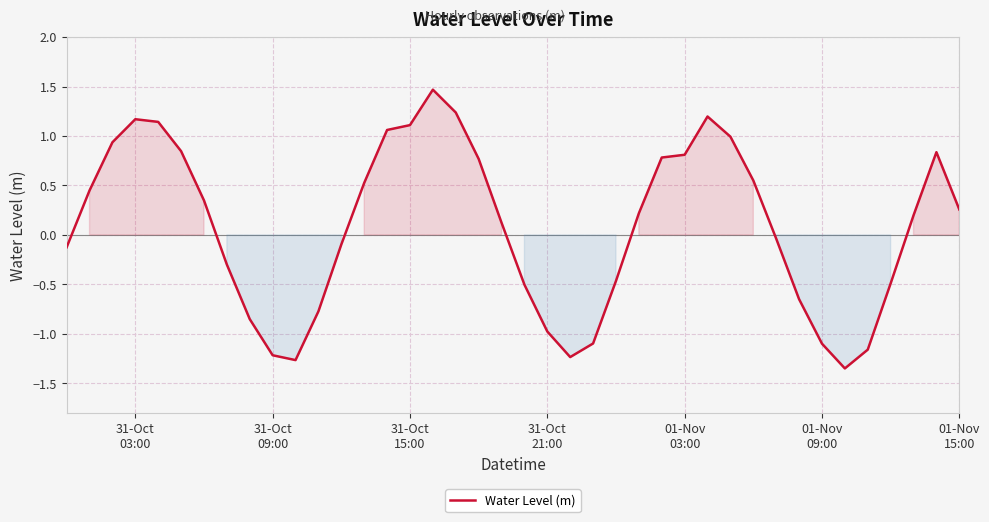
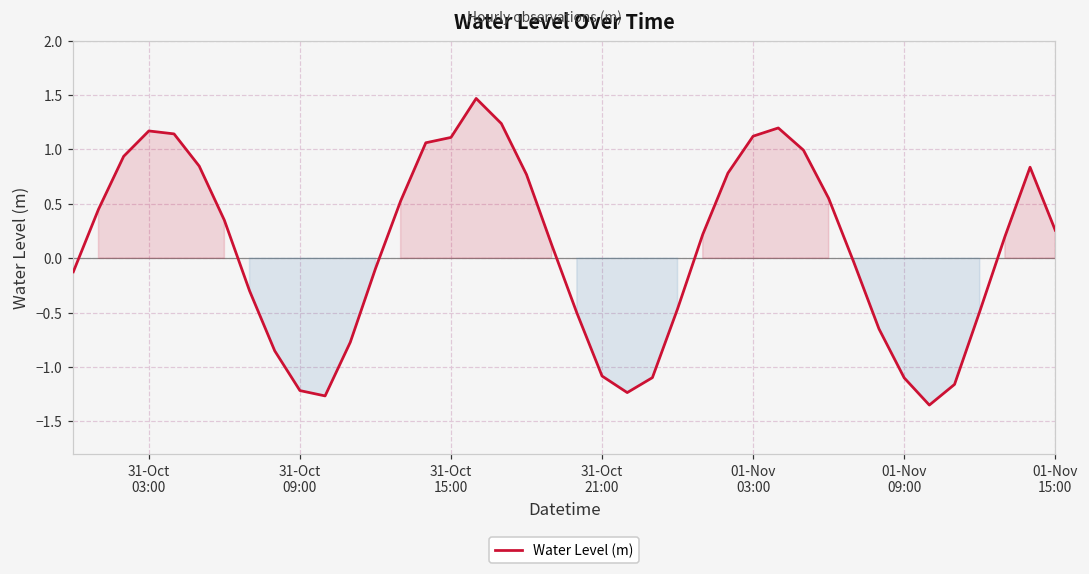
31-Oct 21:00: -1.0 -> -1.1
01-Nov 03:00: 0.8 -> 1.1
